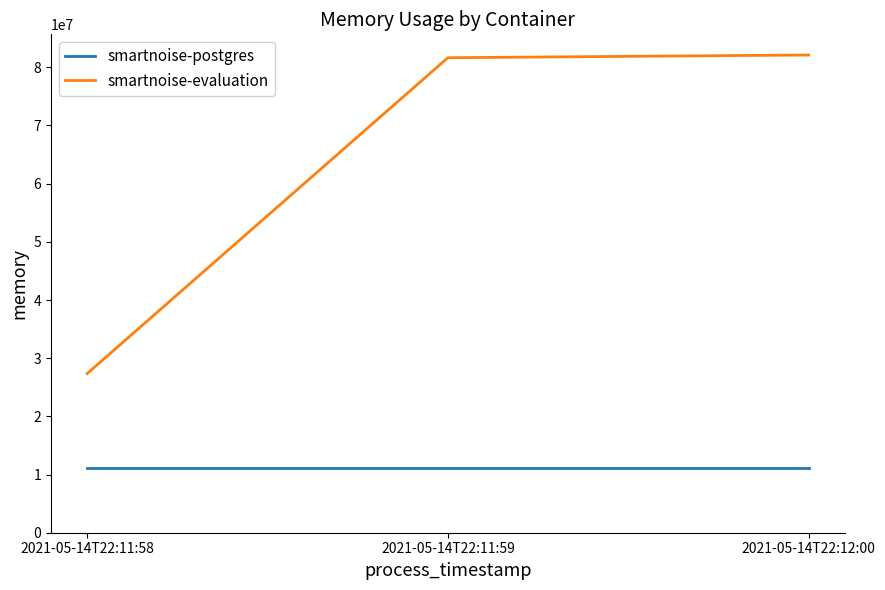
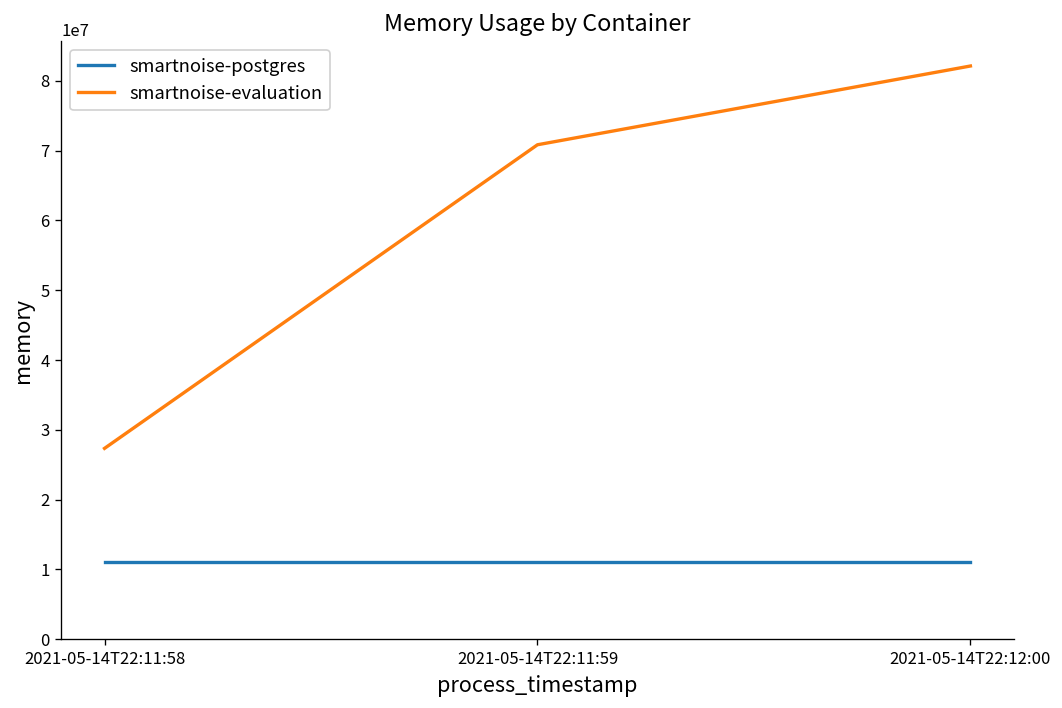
smartnoise-evaluation, 2021-05-14T22:11:59: 82000000 -> 71000000
